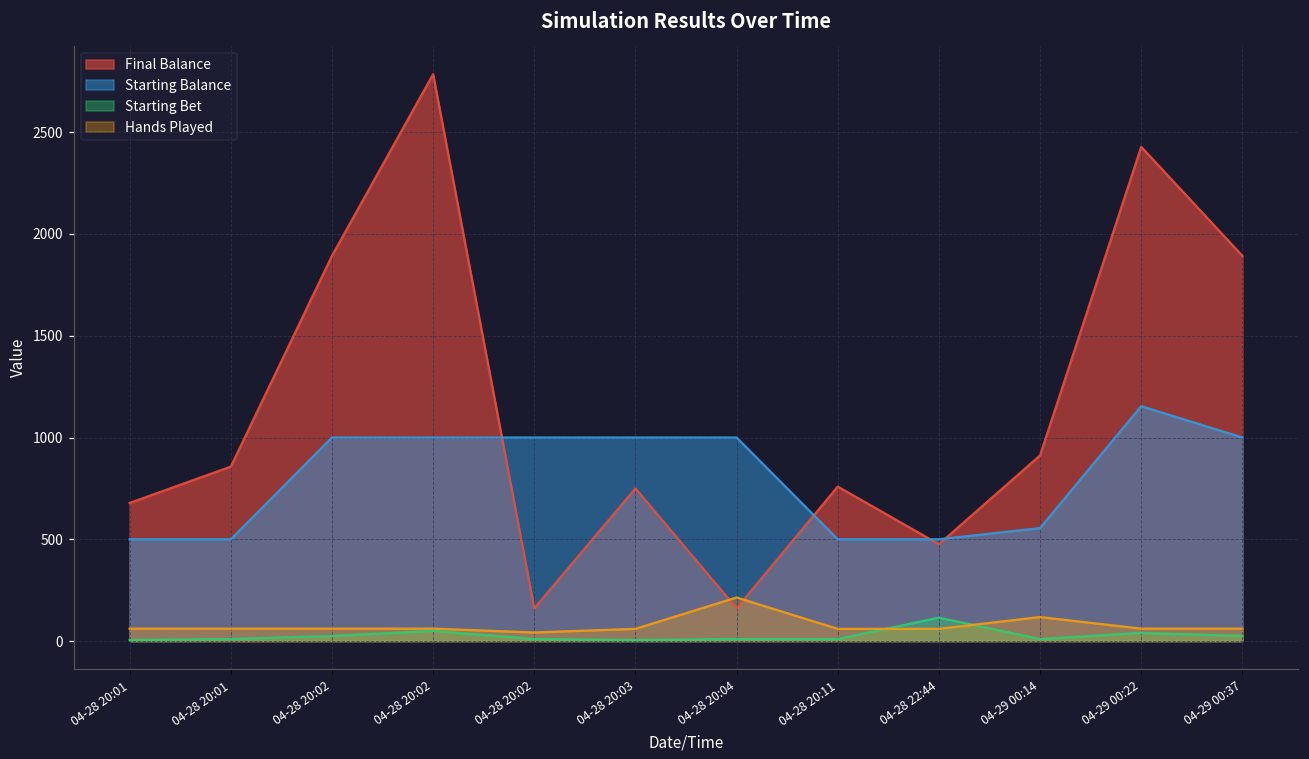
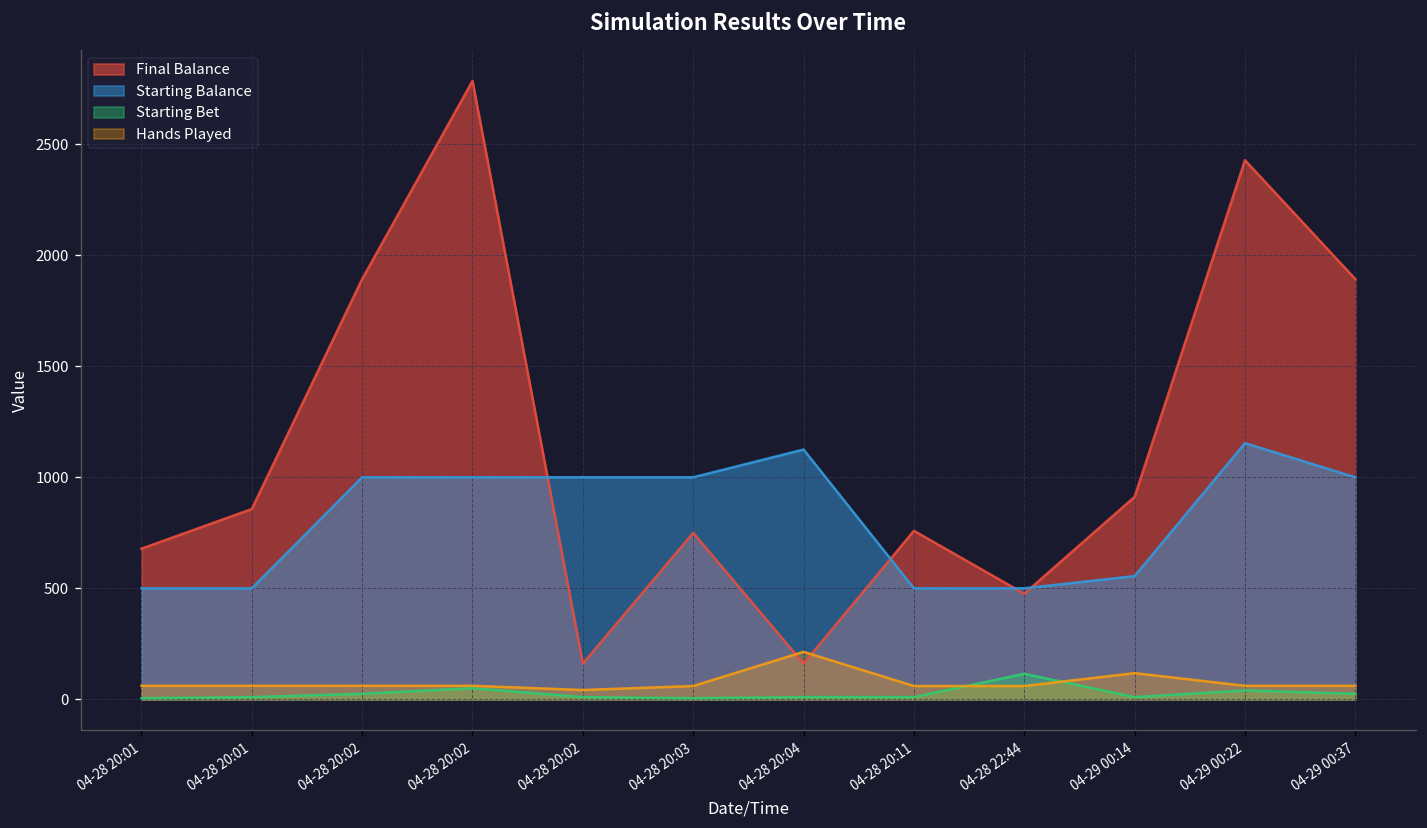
Starting Balance, 04-28 20:04: 1000 -> 1130
